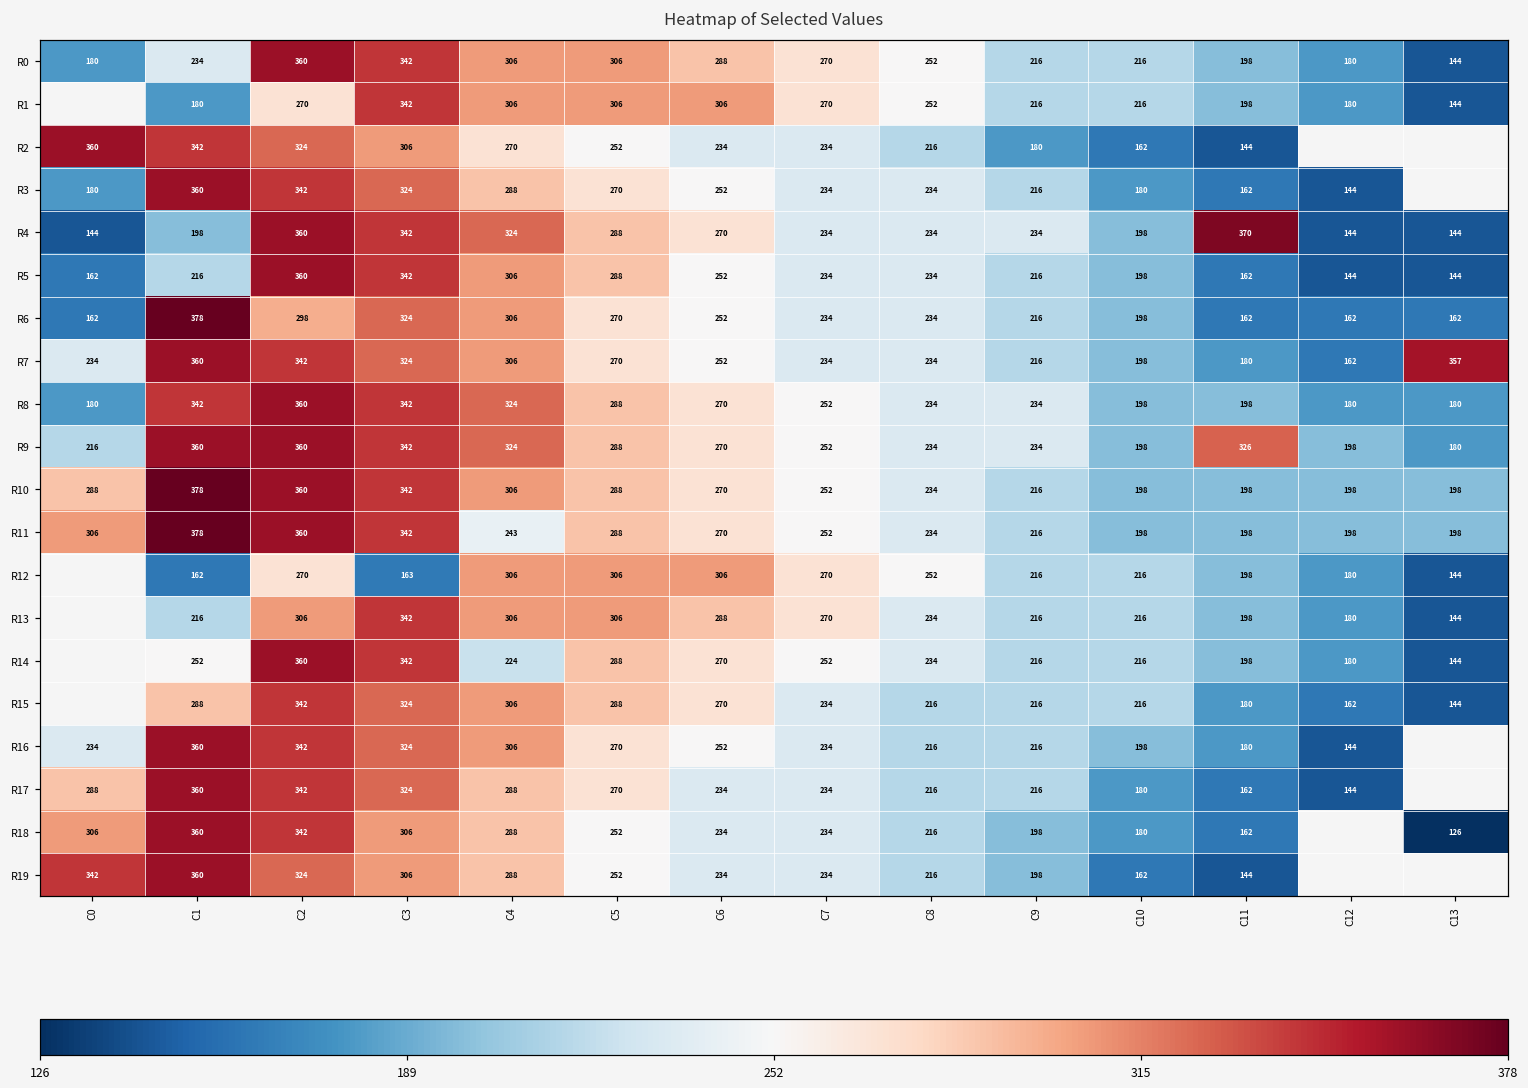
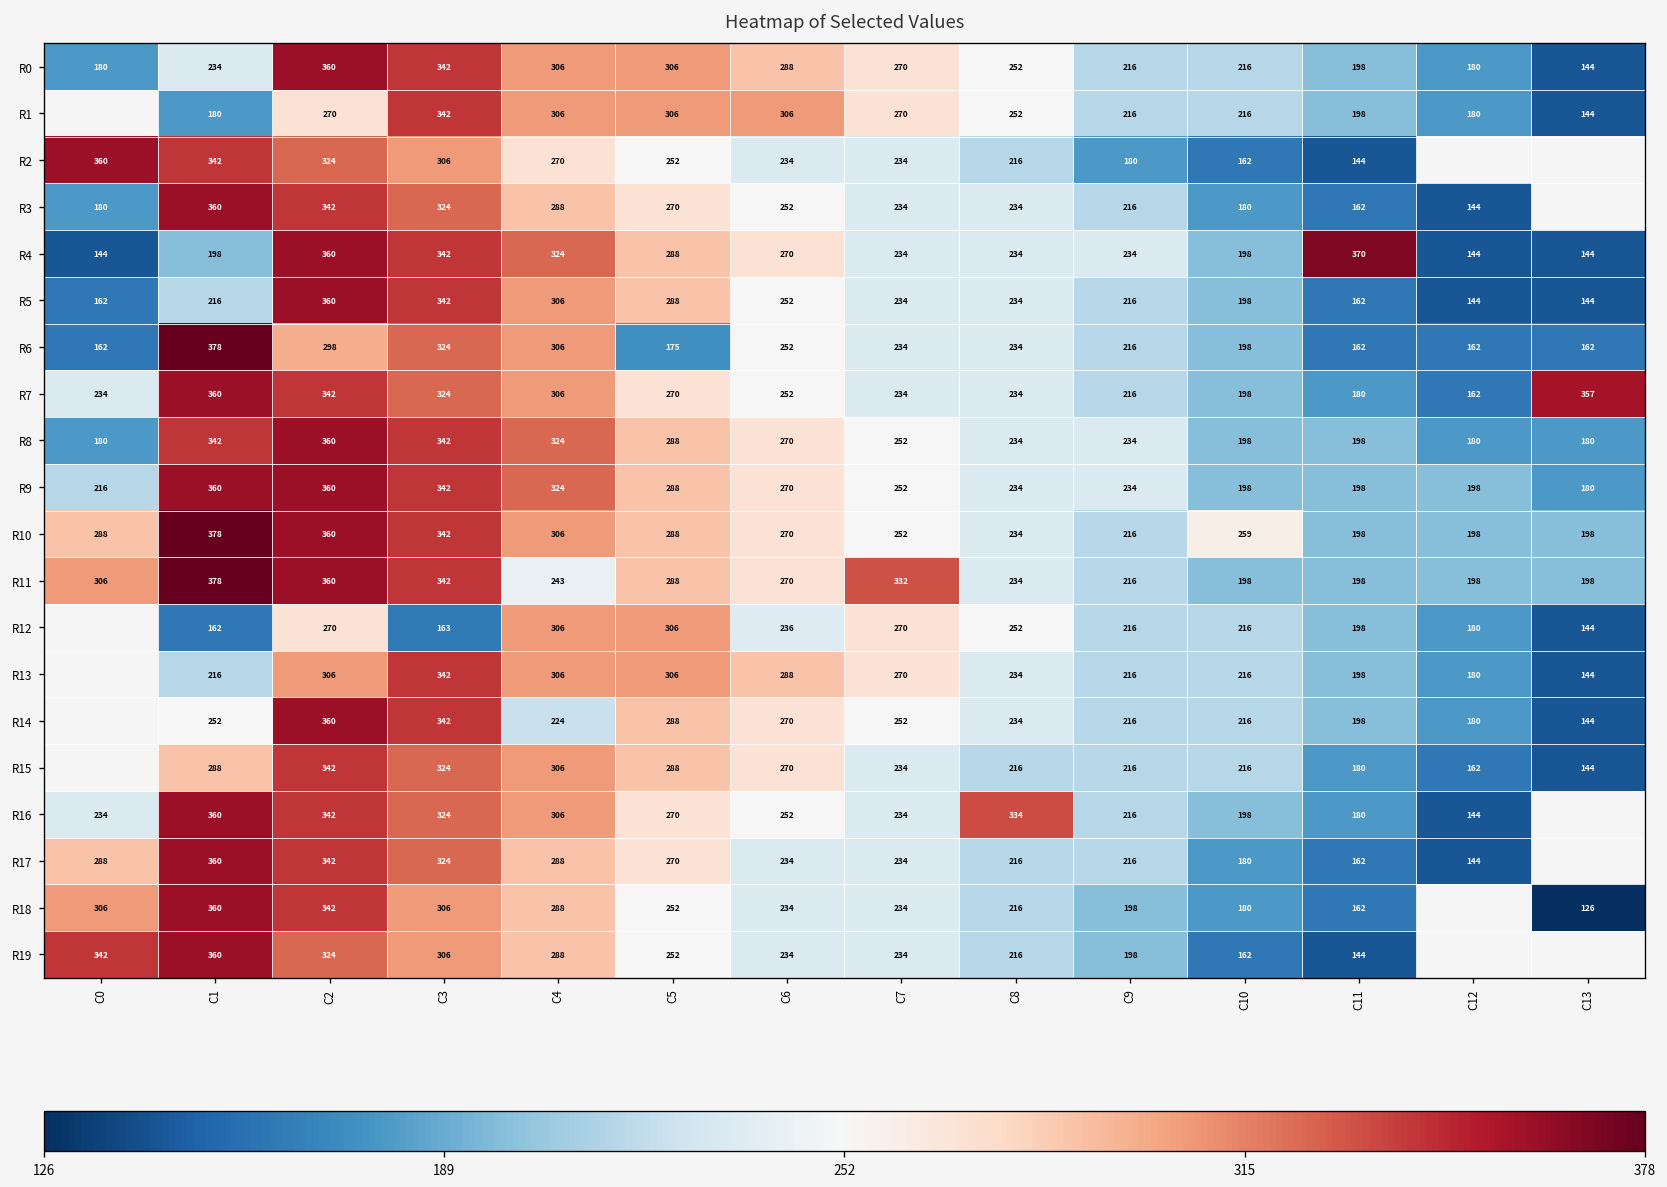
R6, C5: 270 -> 175
R9, C11: 326 -> 198
R10, C10: 198 -> 259
R11, C7: 252 -> 332
R12, C6: 306 -> 236
R16, C8: 216 -> 334
